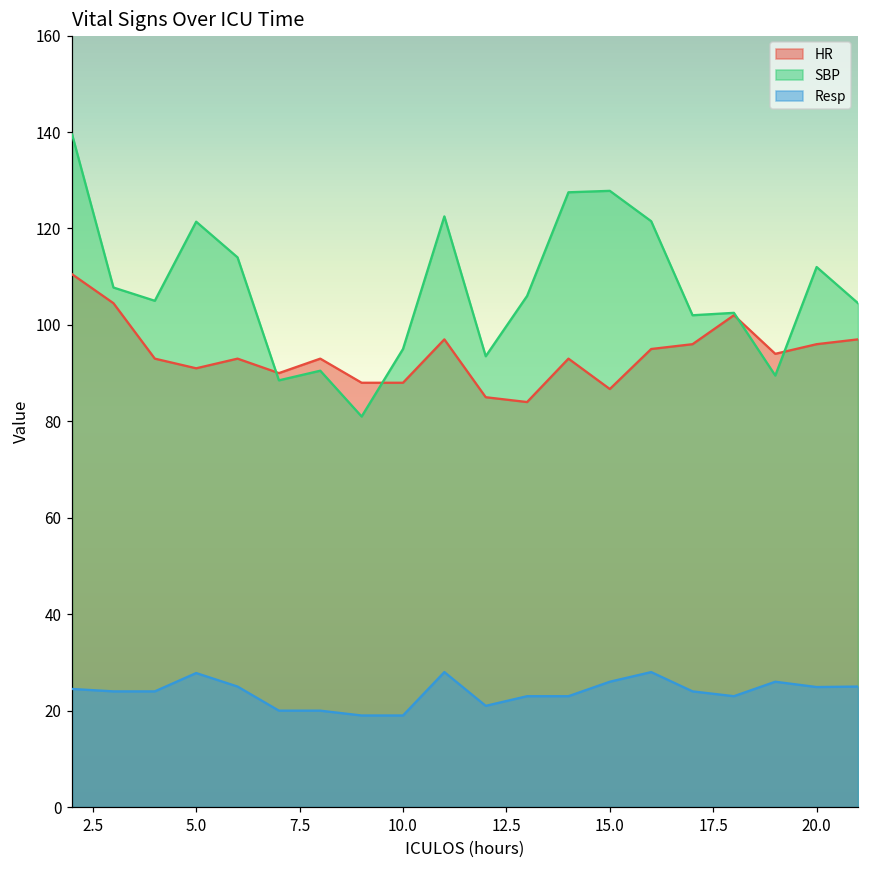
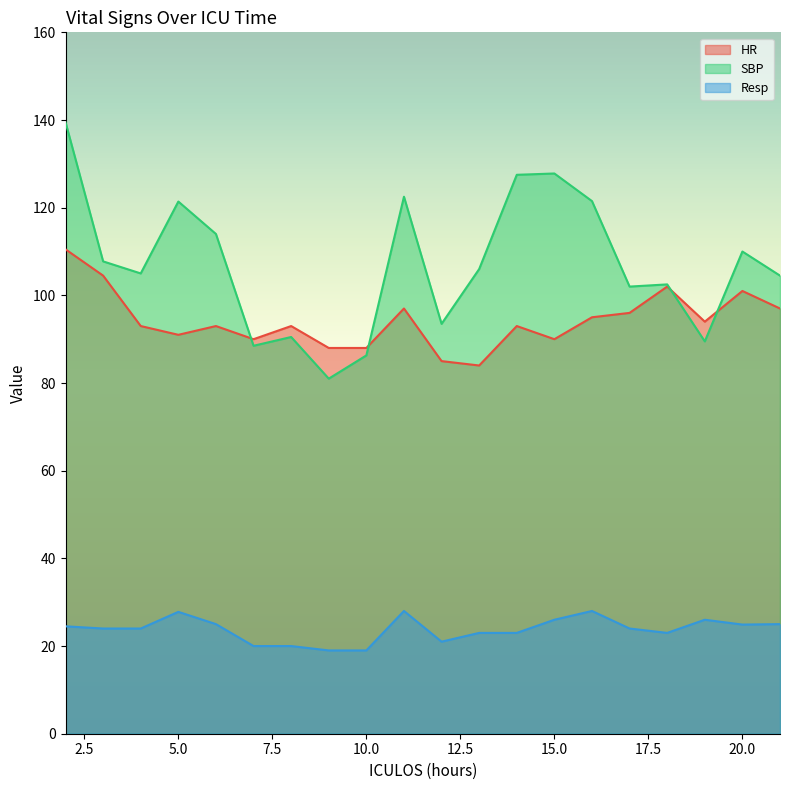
SBP, 10.0: 95 -> 86
HR, 15.0: 87 -> 90
HR, 20.0: 96 -> 101
SBP, 20.0: 112 -> 110
